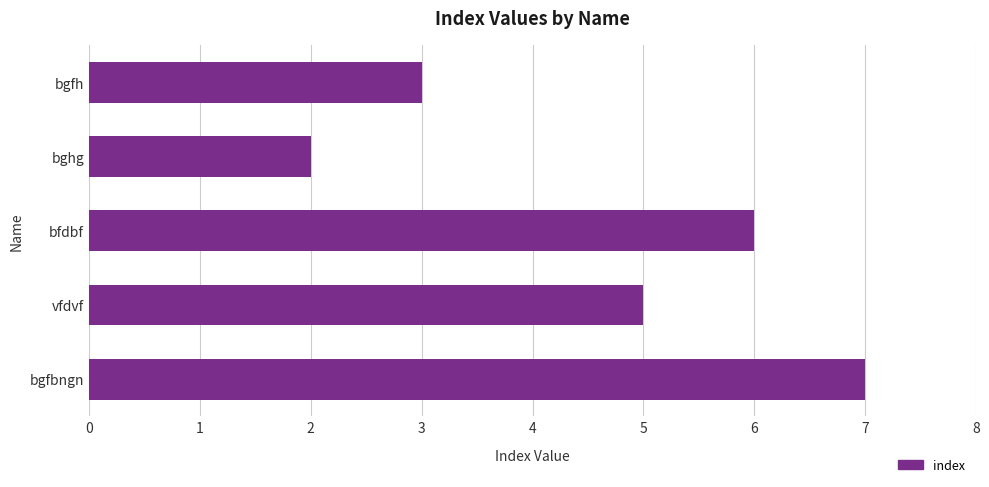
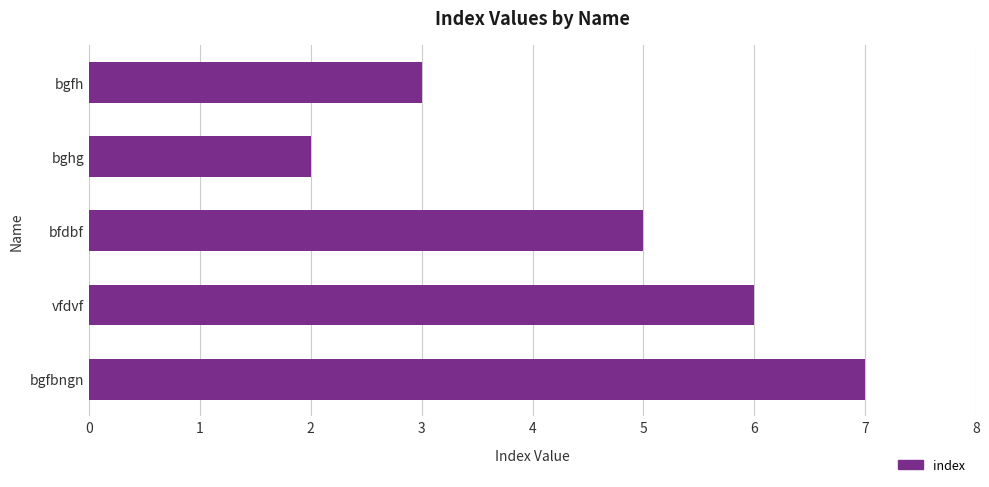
bfdbf: 6 -> 5
vfdvf: 5 -> 6
